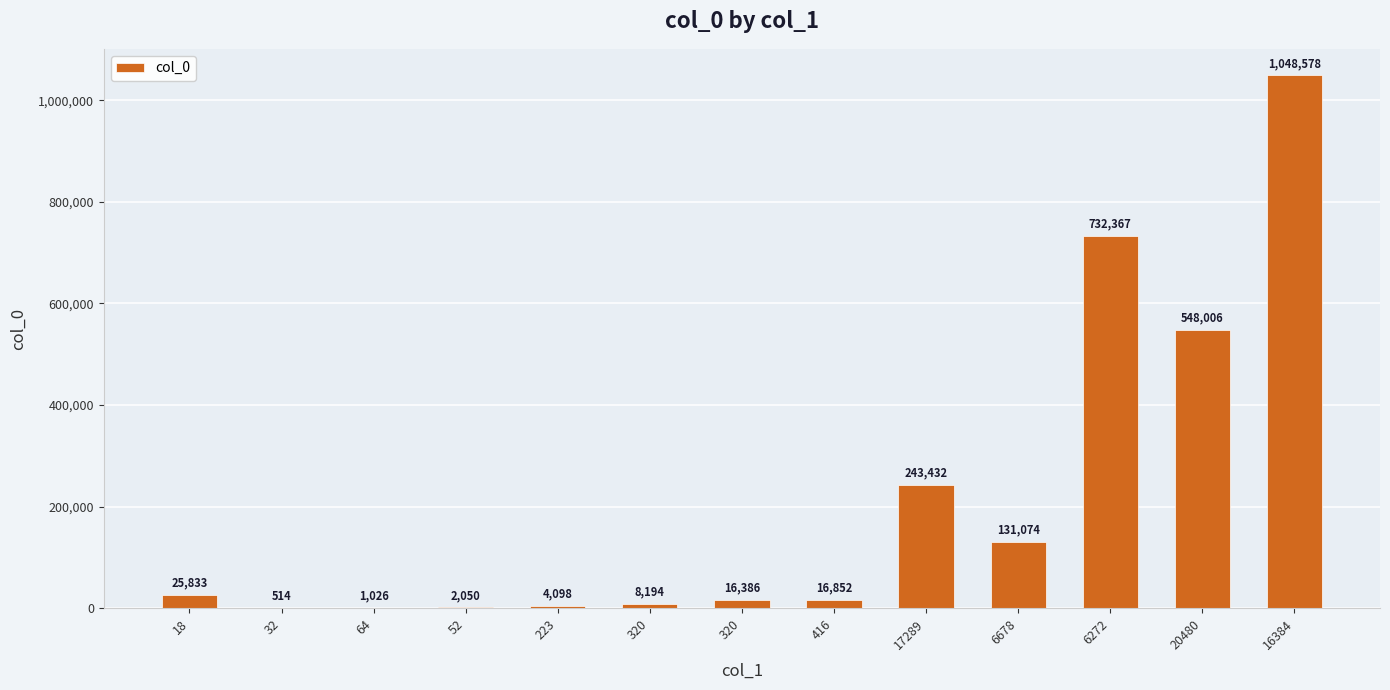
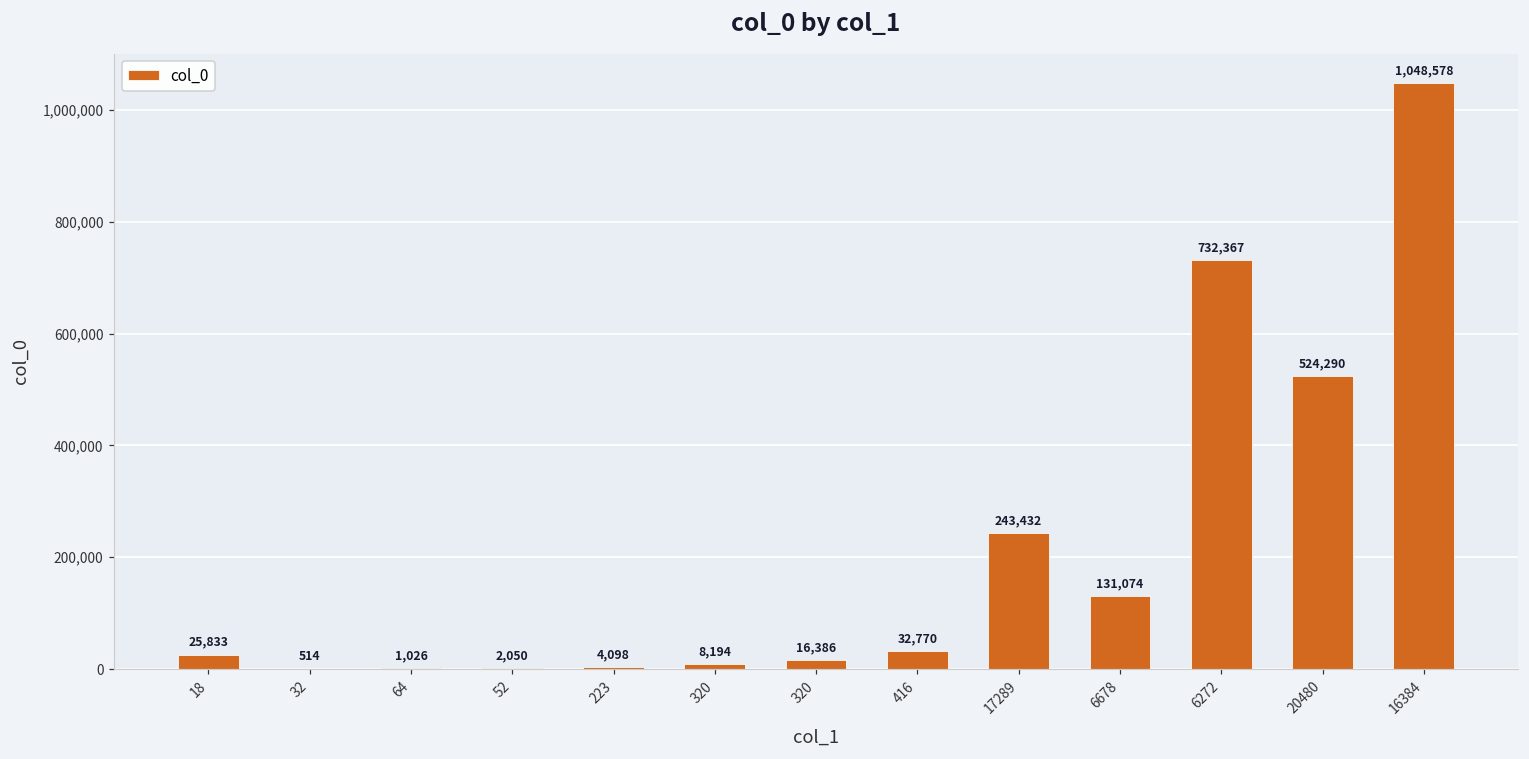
416: 16,852 -> 32,770
20480: 548,006 -> 524,290
